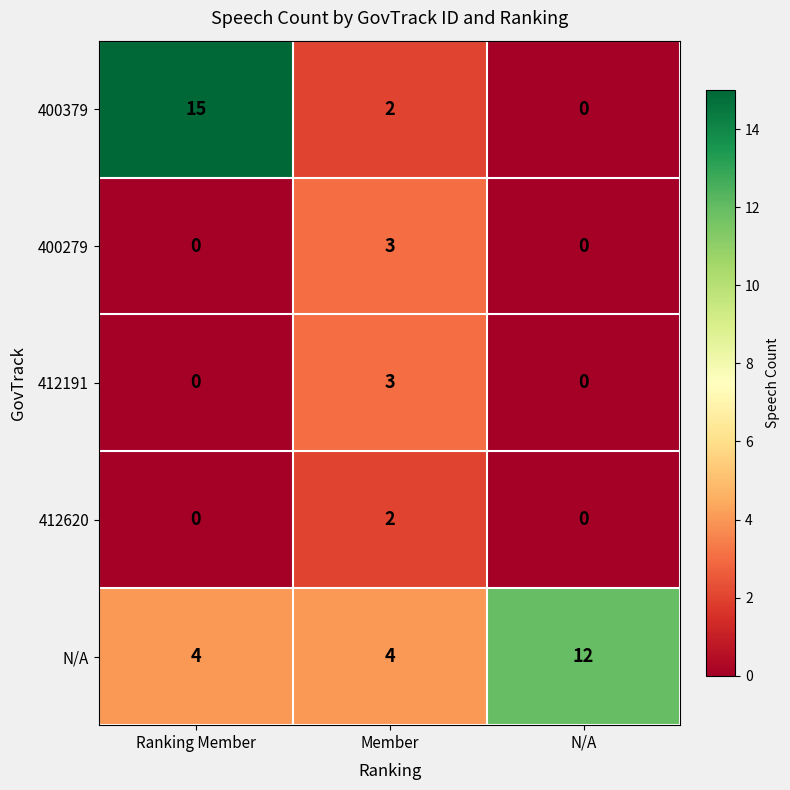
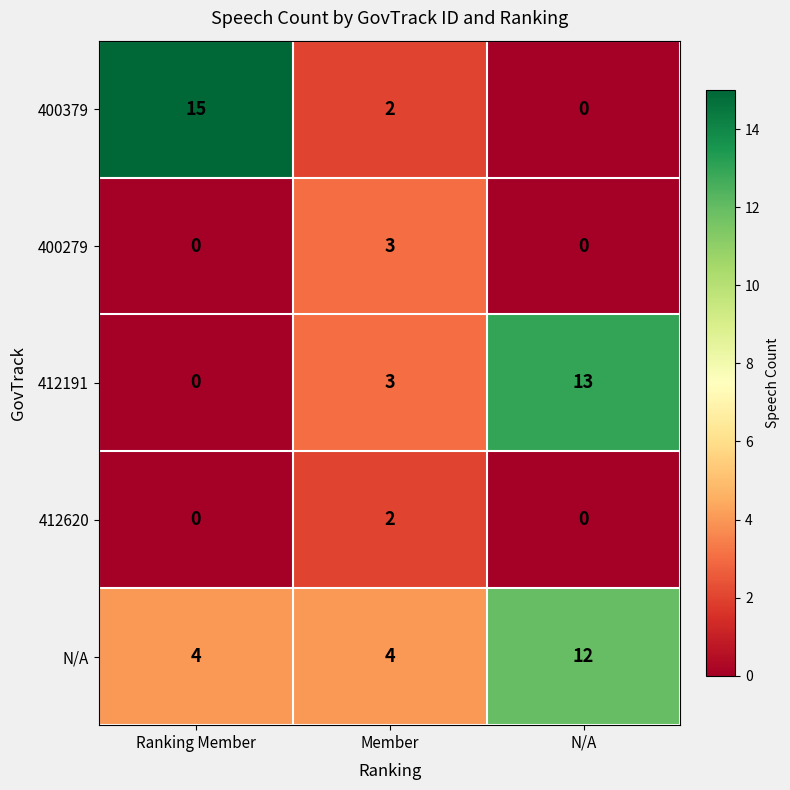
412191, N/A: 0 -> 13
